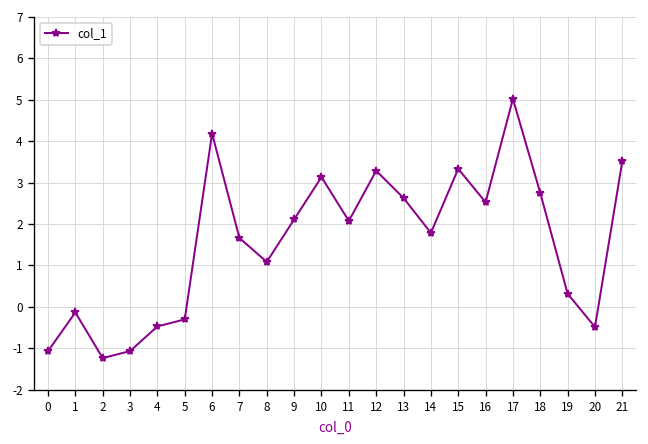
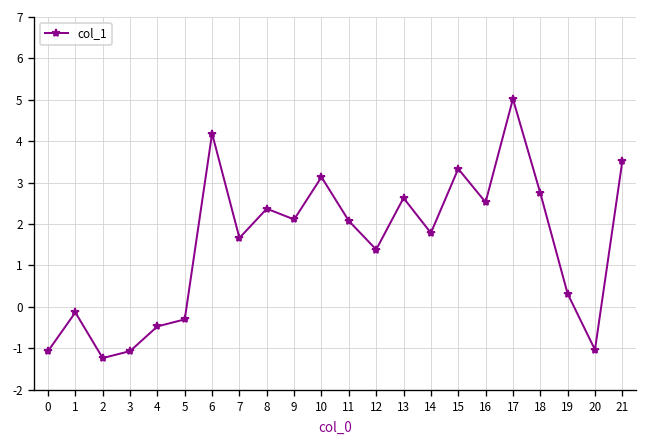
8: 1.1 -> 2.4
12: 3.3 -> 1.4
20: -0.5 -> -1.0
